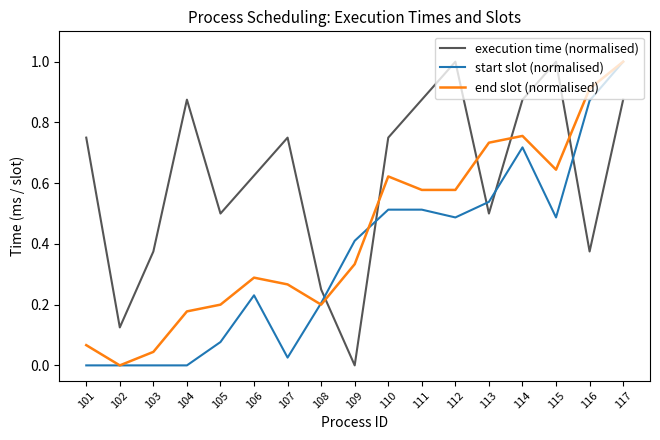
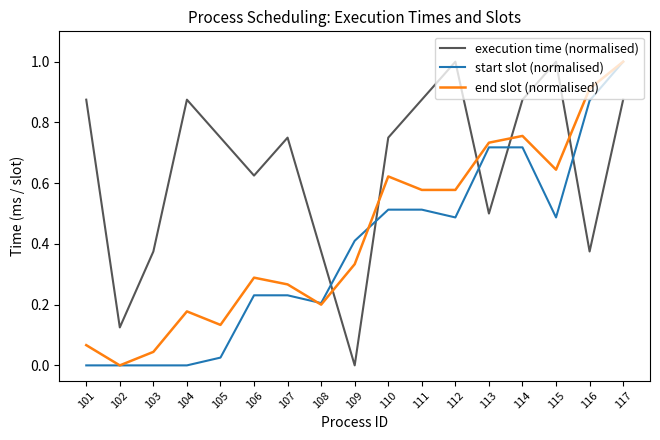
execution time (normalised), 101: 0.75 -> 0.88
execution time (normalised), 105: 0.50 -> 0.75
start slot (normalised), 105: 0.08 -> 0.03
end slot (normalised), 105: 0.20 -> 0.13
start slot (normalised), 107: 0.03 -> 0.23
execution time (normalised), 108: 0.25 -> 0.38
start slot (normalised), 113: 0.54 -> 0.72
